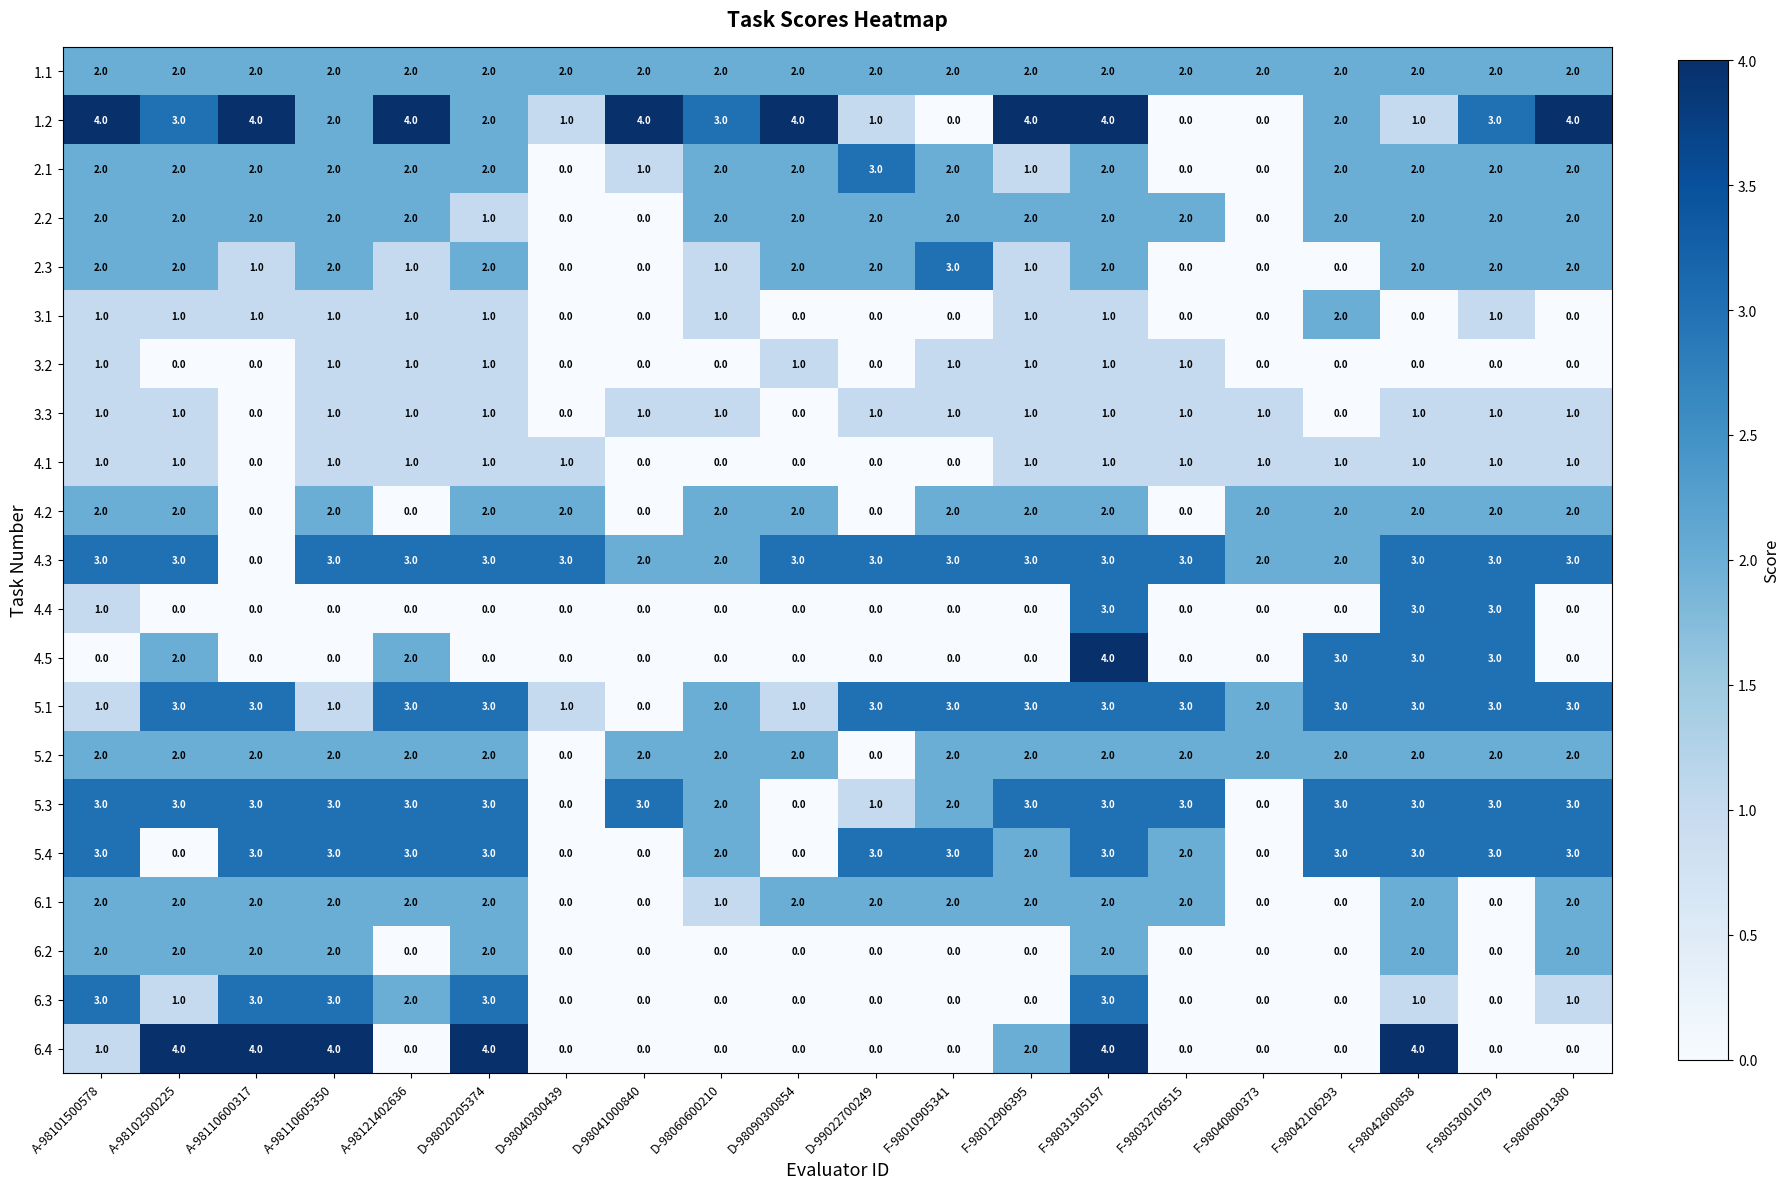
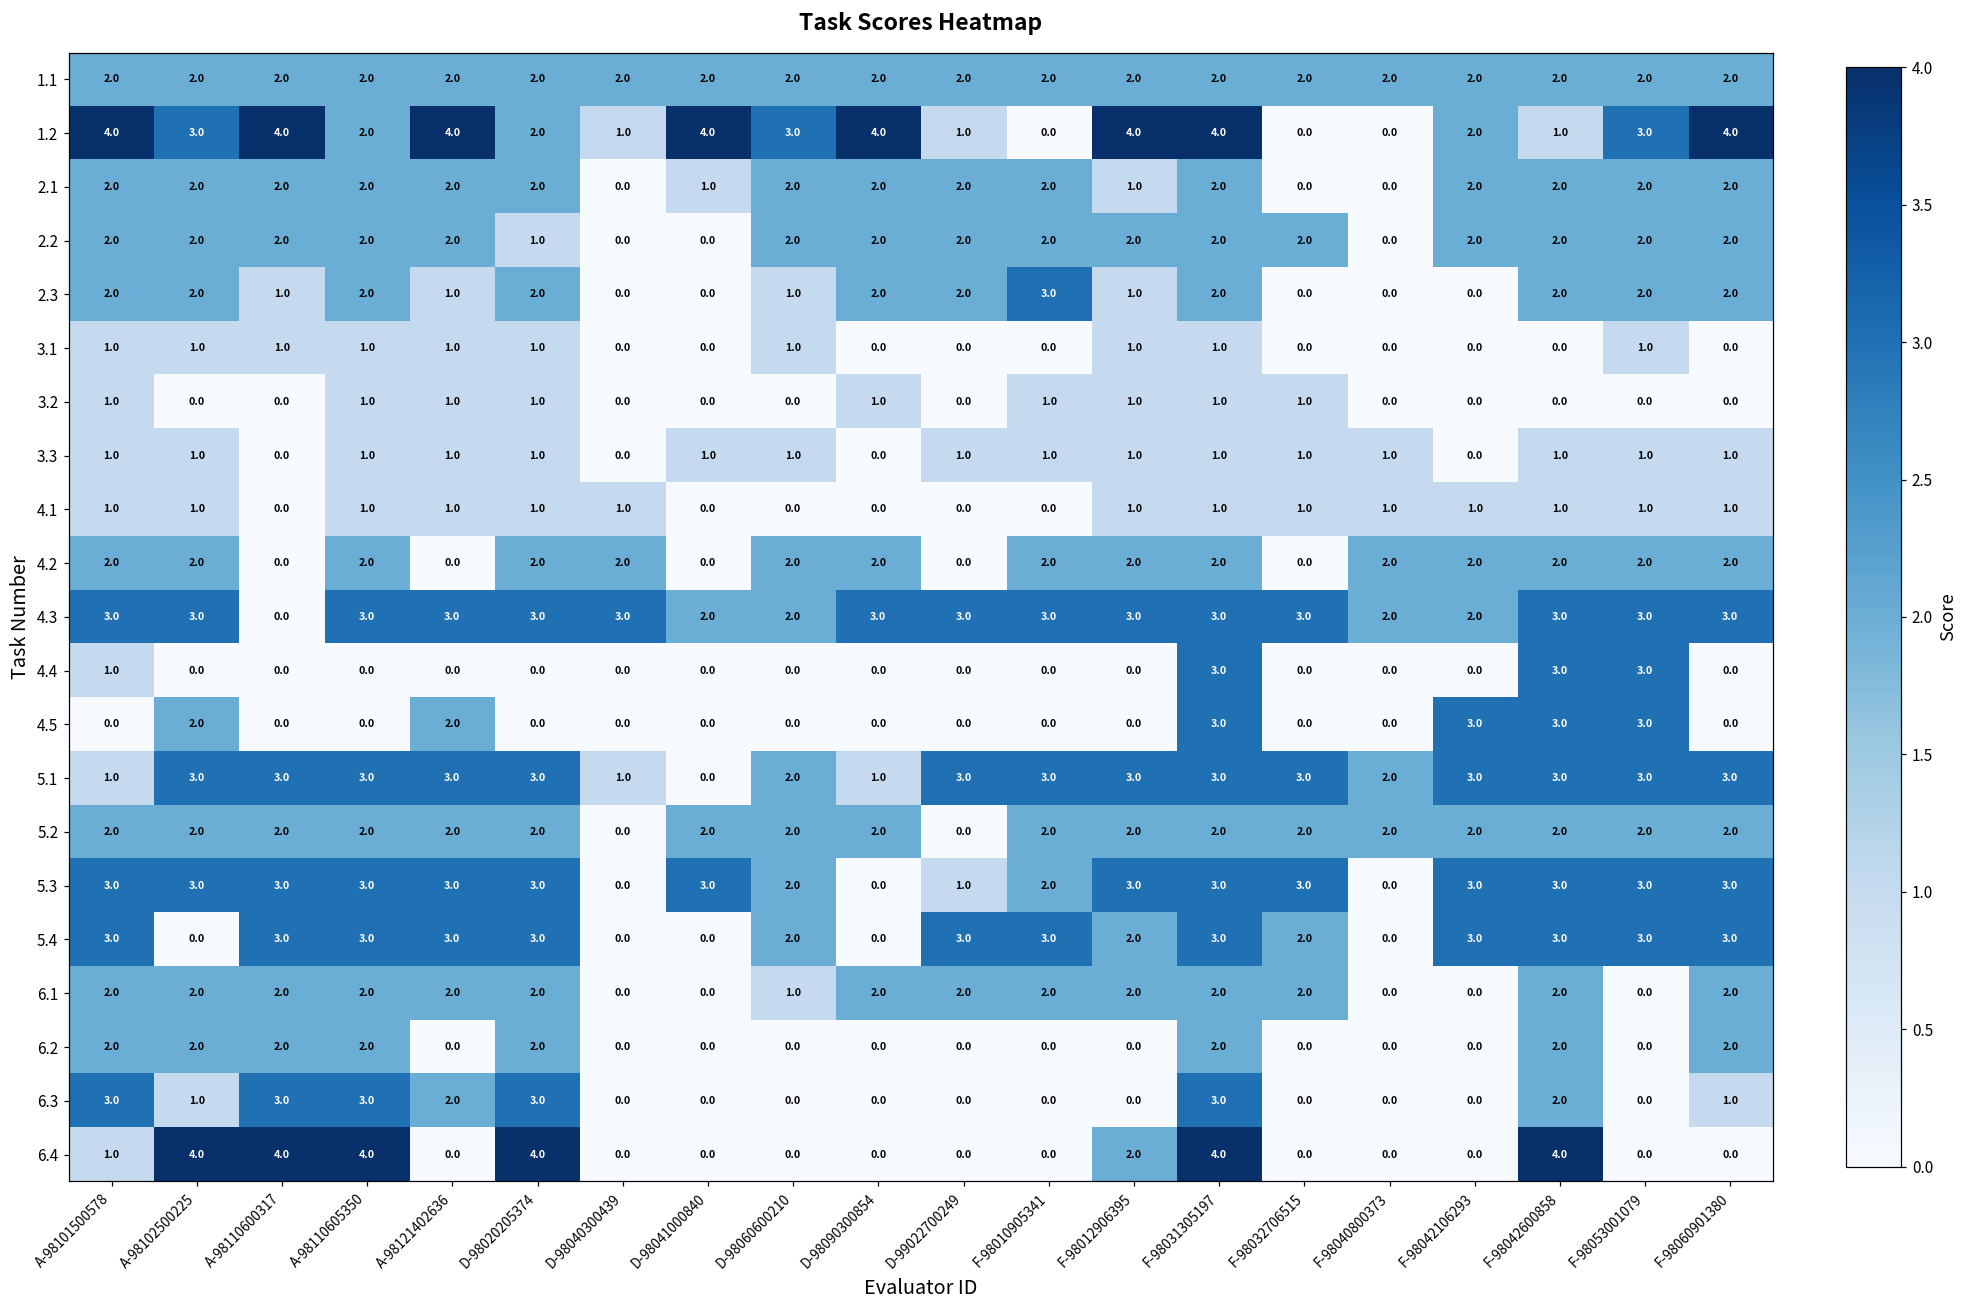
2.1, D-99022700249: 3.0 -> 2.0
3.1, F-98042106293: 2.0 -> 0.0
4.5, F-98031305197: 4.0 -> 3.0
5.1, A-98110605350: 1.0 -> 3.0
6.3, F-98042600858: 1.0 -> 2.0
